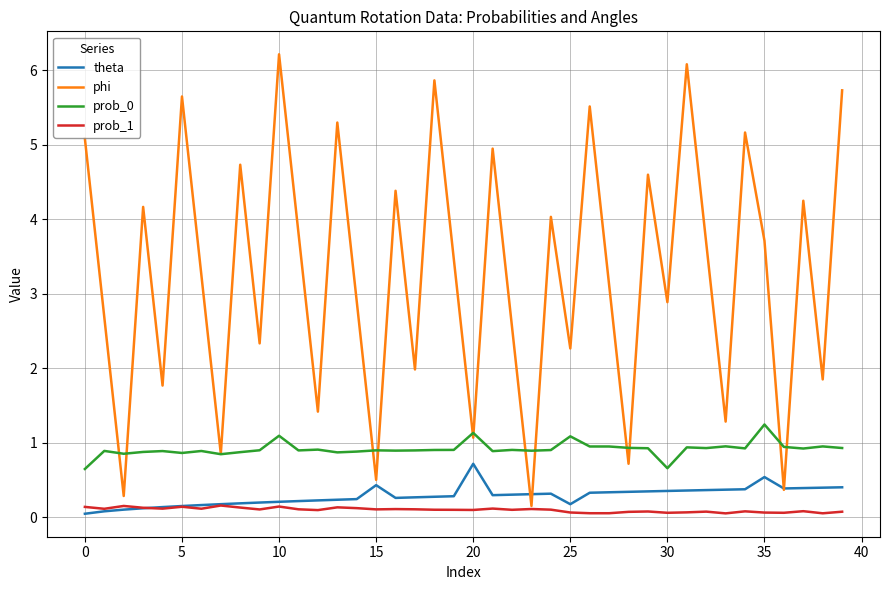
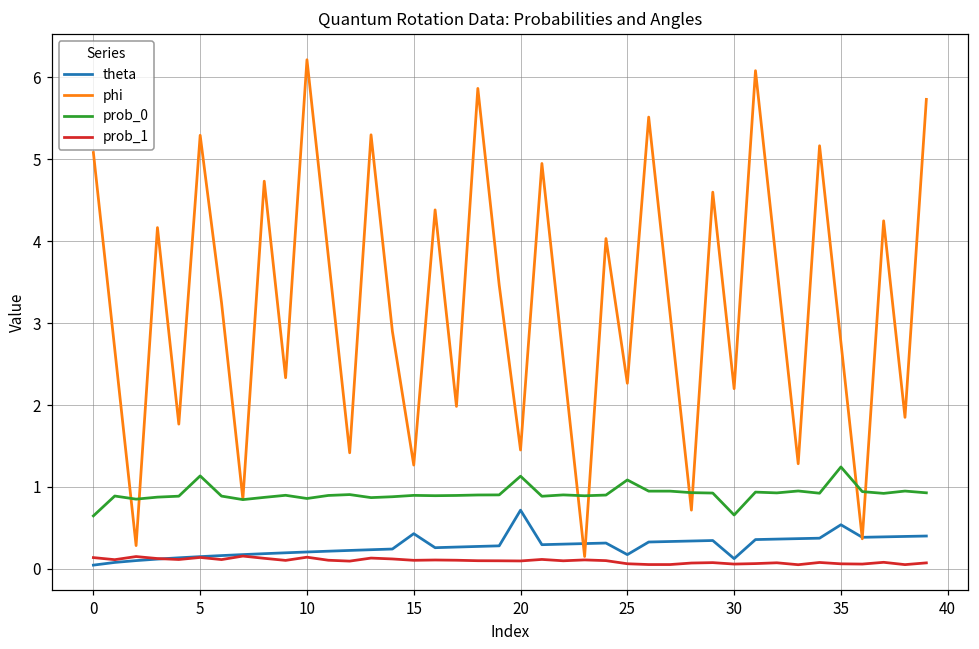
phi, 5: 5.6 -> 5.3
prob_0, 5: 0.9 -> 1.1
prob_0, 10: 1.1 -> 0.9
phi, 15: 0.5 -> 1.3
phi, 20: 1.1 -> 1.5
theta, 30: 0.4 -> 0.1
phi, 30: 2.9 -> 2.2
phi, 35: 3.7 -> 2.8
